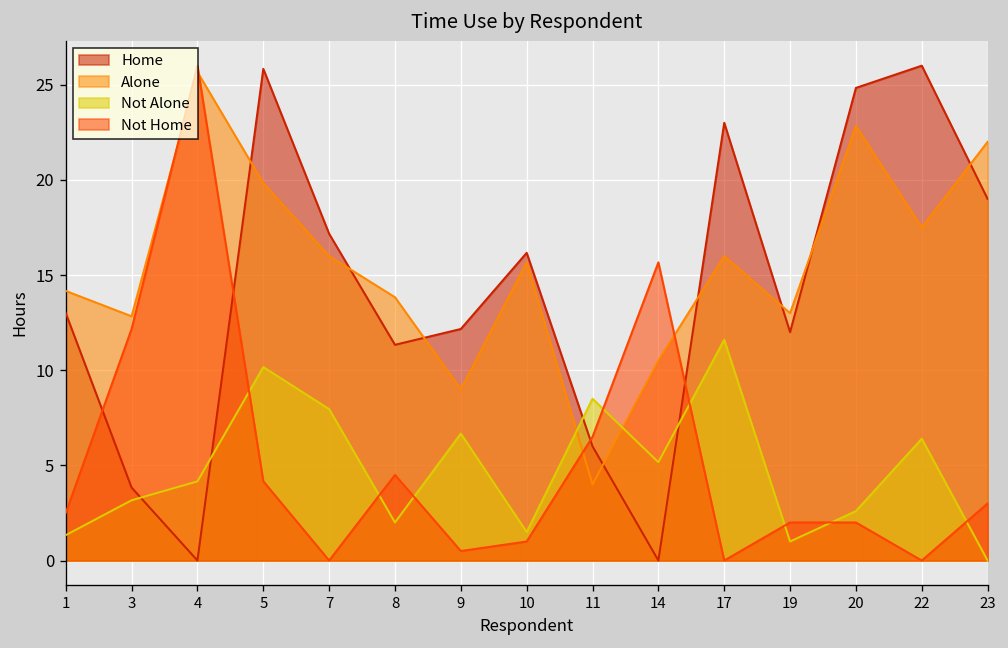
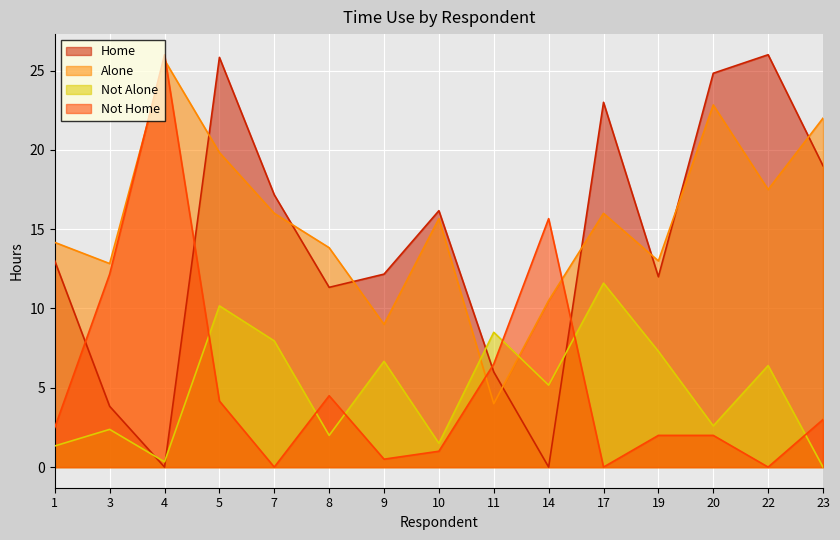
Not Alone, 3: 3.2 -> 2.4
Not Alone, 4: 4.2 -> 0.3
Not Alone, 19: 1.0 -> 7.3
